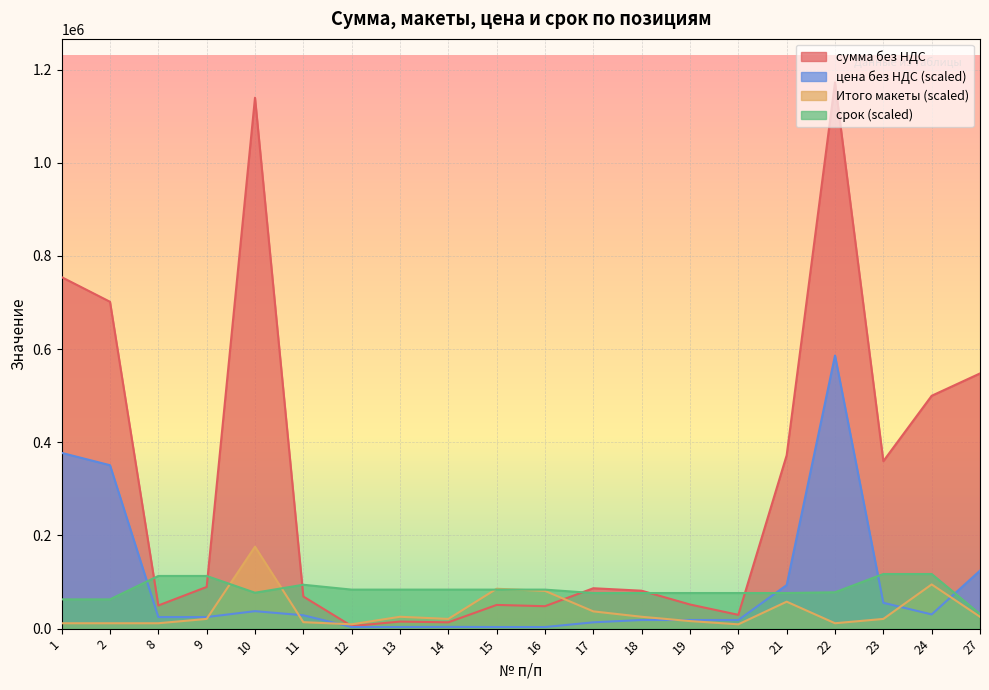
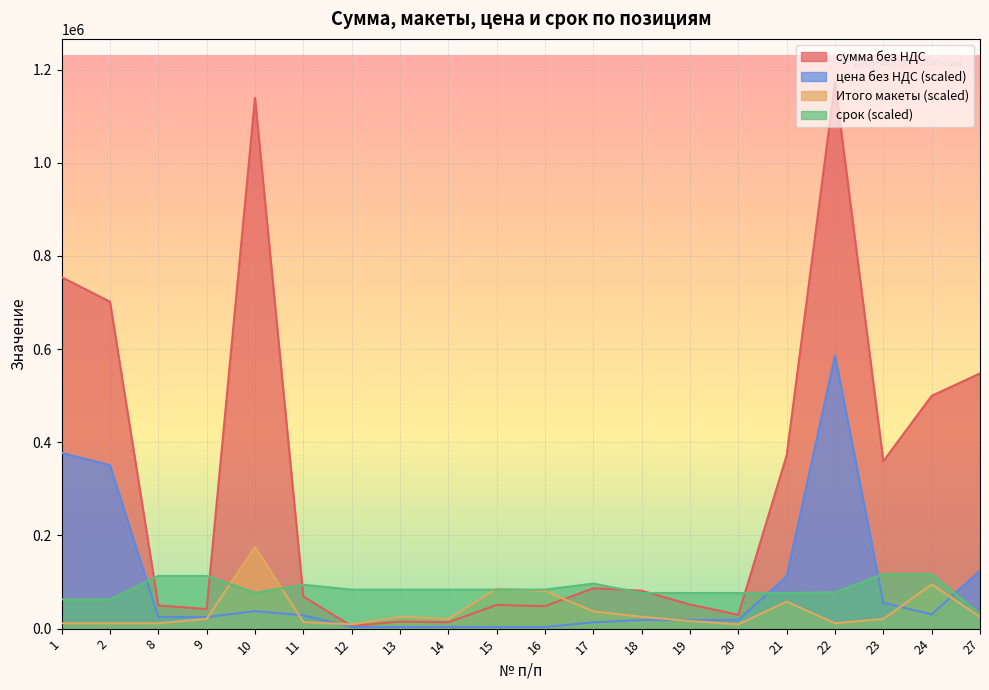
сумма без НДС, 9: 90000 -> 40000
срок (scaled), 17: 80000 -> 100000
цена без НДС (scaled), 21: 90000 -> 110000
